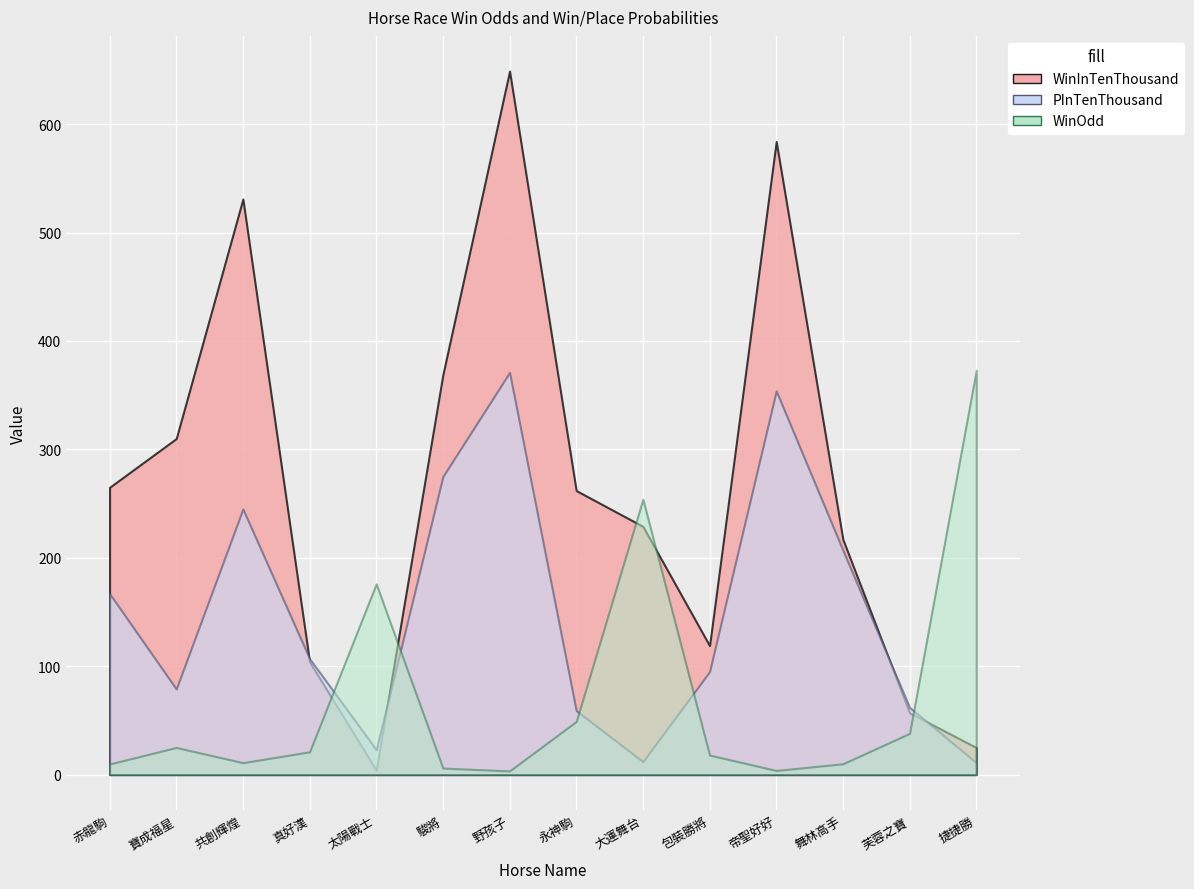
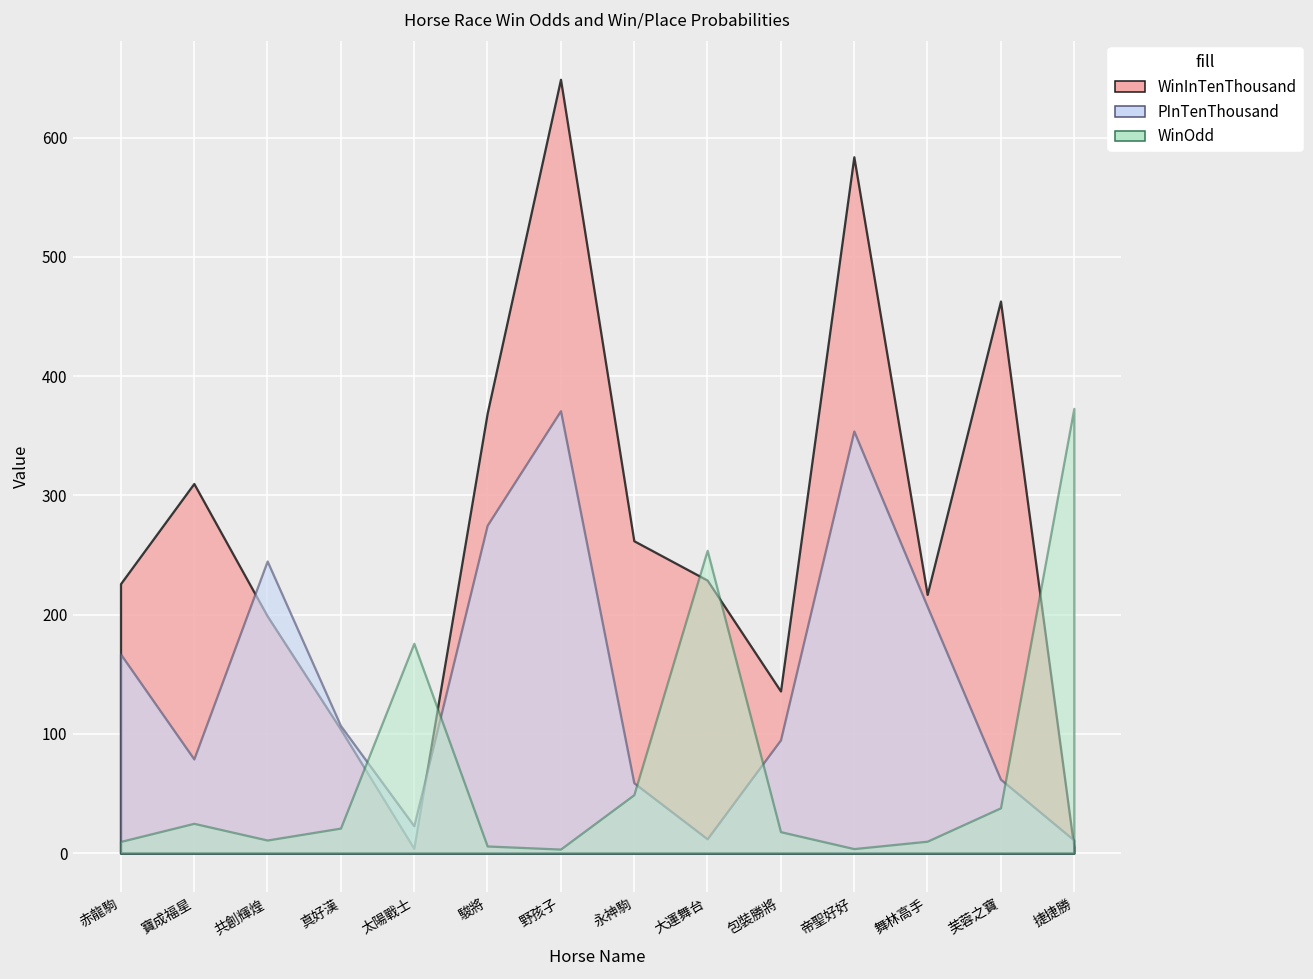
WinInTenThousand, 赤龍駒: 265 -> 226
WinInTenThousand, 共創輝煌: 531 -> 199
WinInTenThousand, 包裝勝將: 119 -> 136
WinInTenThousand, 芙蓉之寶: 57 -> 463
WinInTenThousand, 捷捷勝: 25 -> 5
